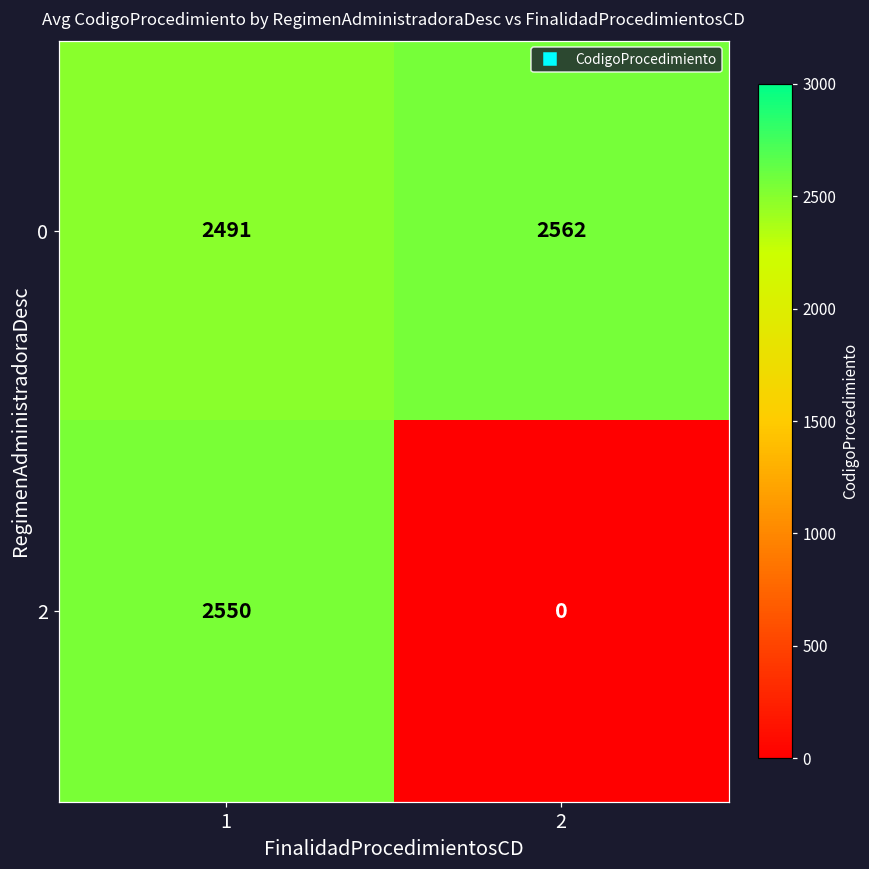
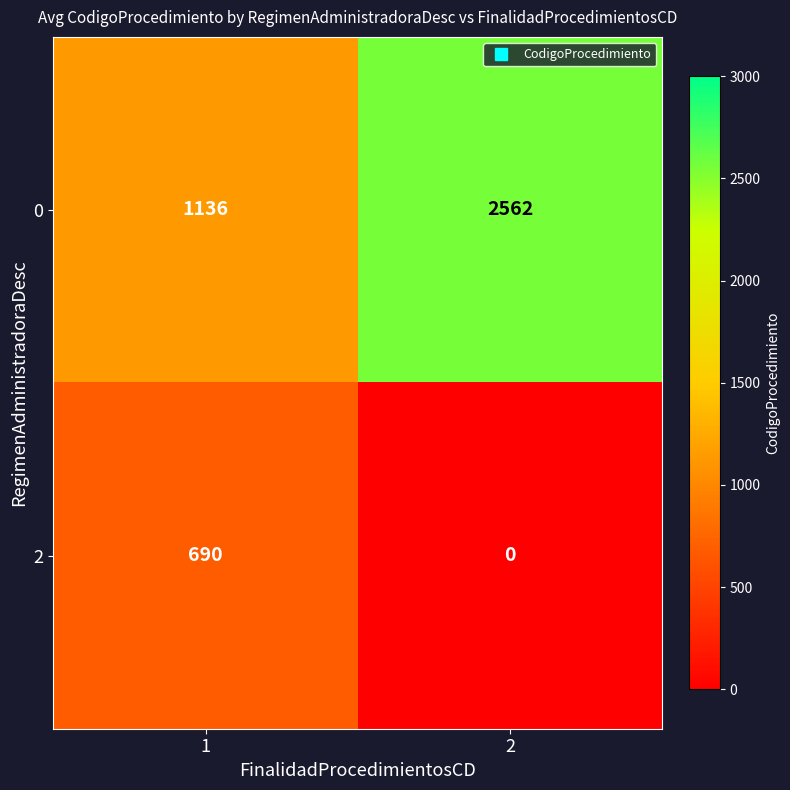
0, 1: 2491 -> 1136
2, 1: 2550 -> 690
